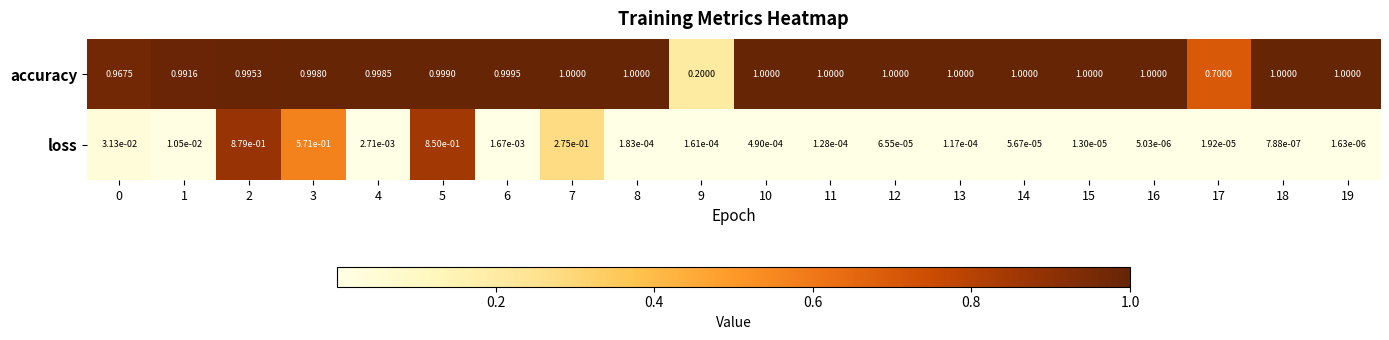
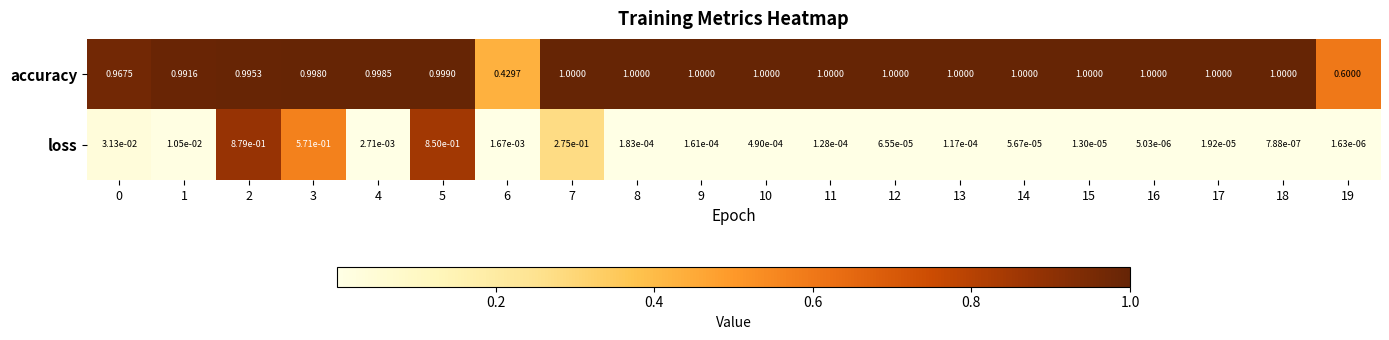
accuracy, 6: 0.9995 -> 0.4297
accuracy, 9: 0.2000 -> 1.0000
accuracy, 17: 0.7000 -> 1.0000
accuracy, 19: 1.0000 -> 0.6000
